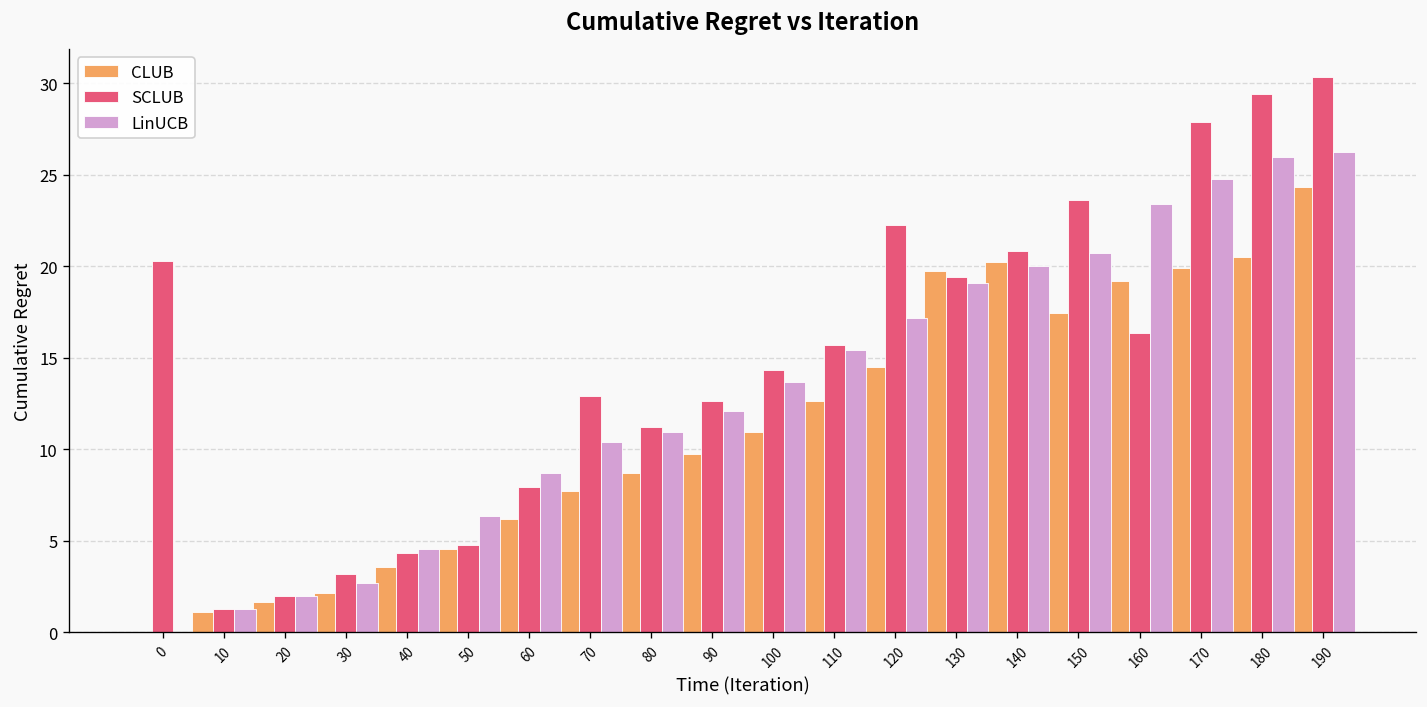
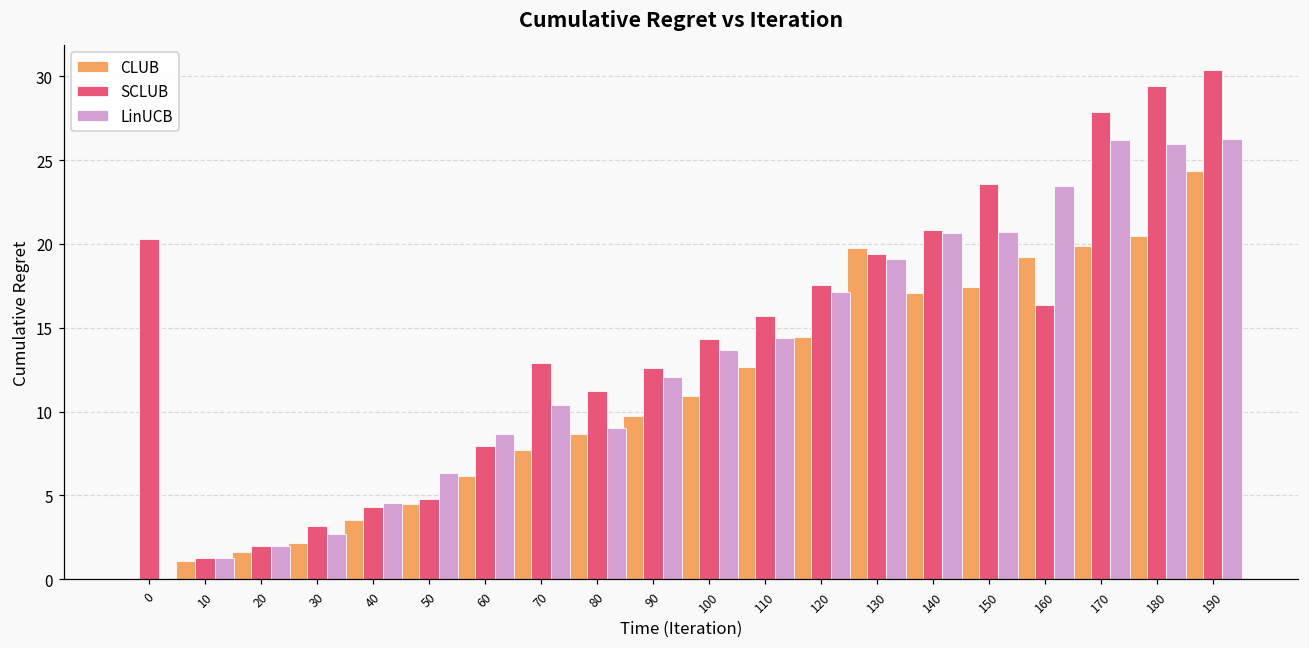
LinUCB, 80: 10.9 -> 9.0
LinUCB, 110: 15.4 -> 14.4
SCLUB, 120: 22.2 -> 17.5
CLUB, 140: 20.2 -> 17.1
LinUCB, 140: 20.0 -> 20.7
LinUCB, 170: 24.8 -> 26.2
